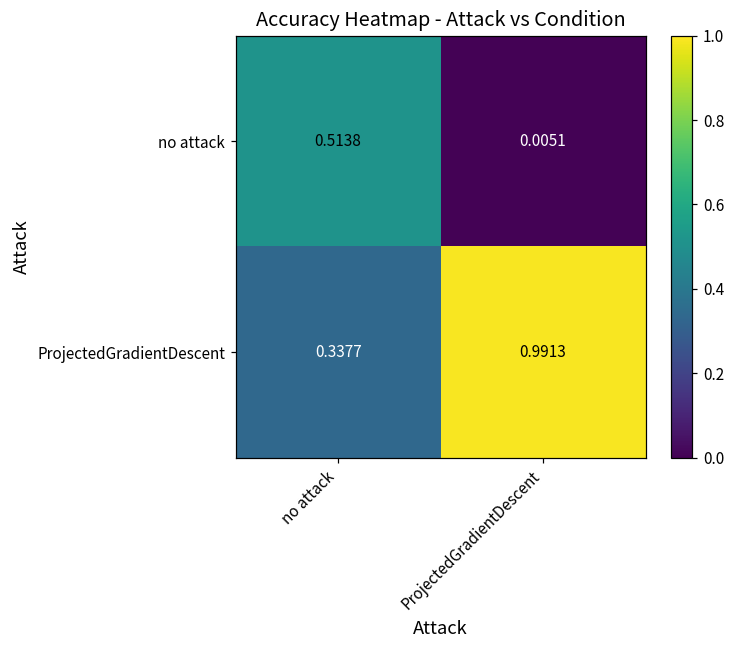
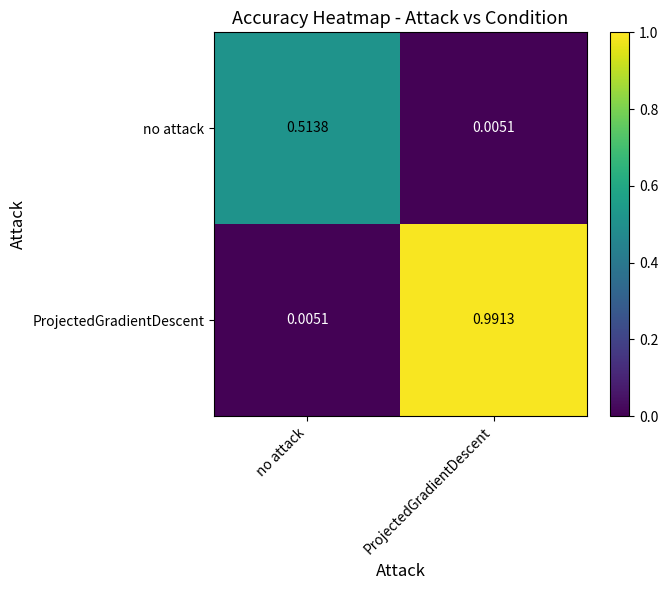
ProjectedGradientDescent, no attack: 0.3377 -> 0.0051
